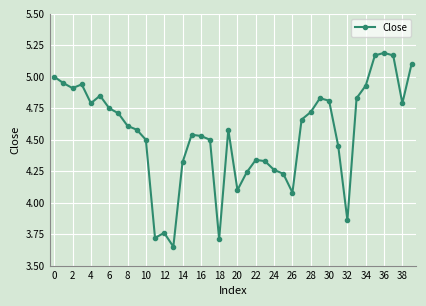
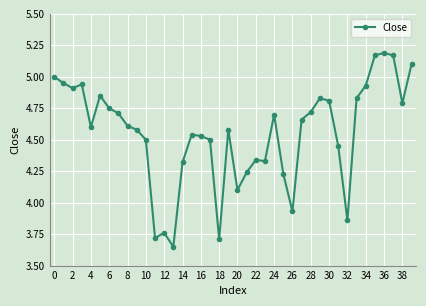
4: 4.79 -> 4.60
24: 4.26 -> 4.70
26: 4.08 -> 3.93
